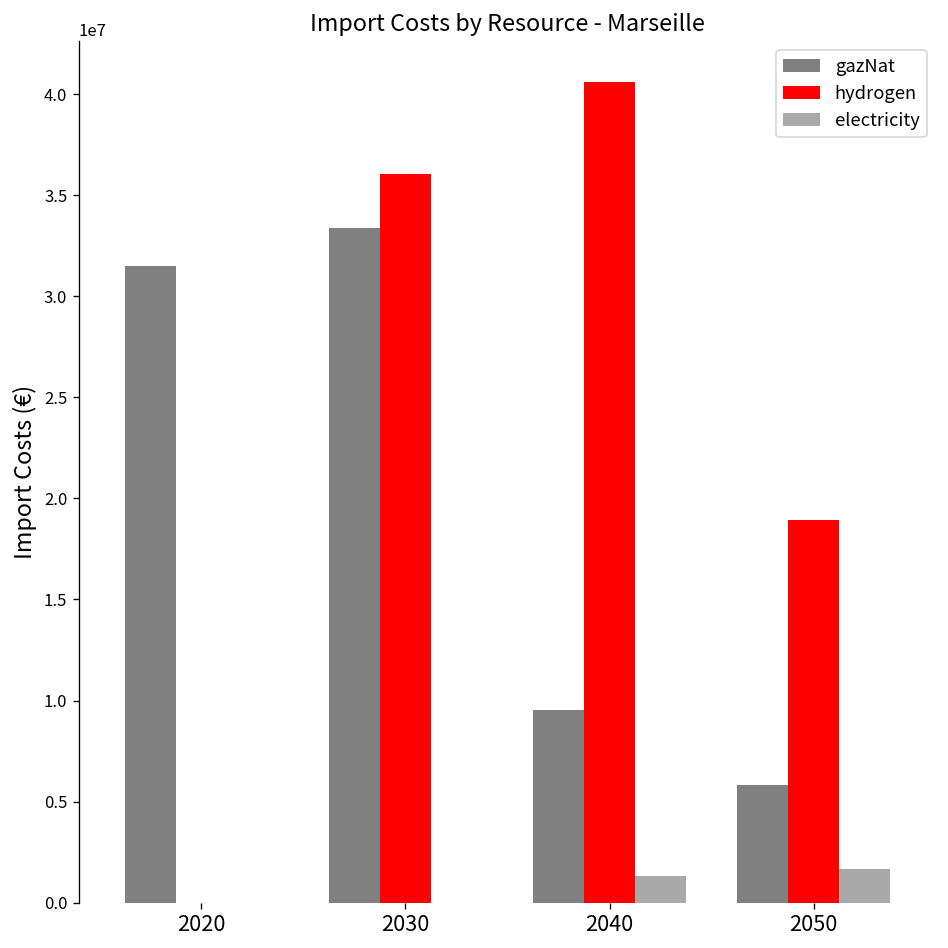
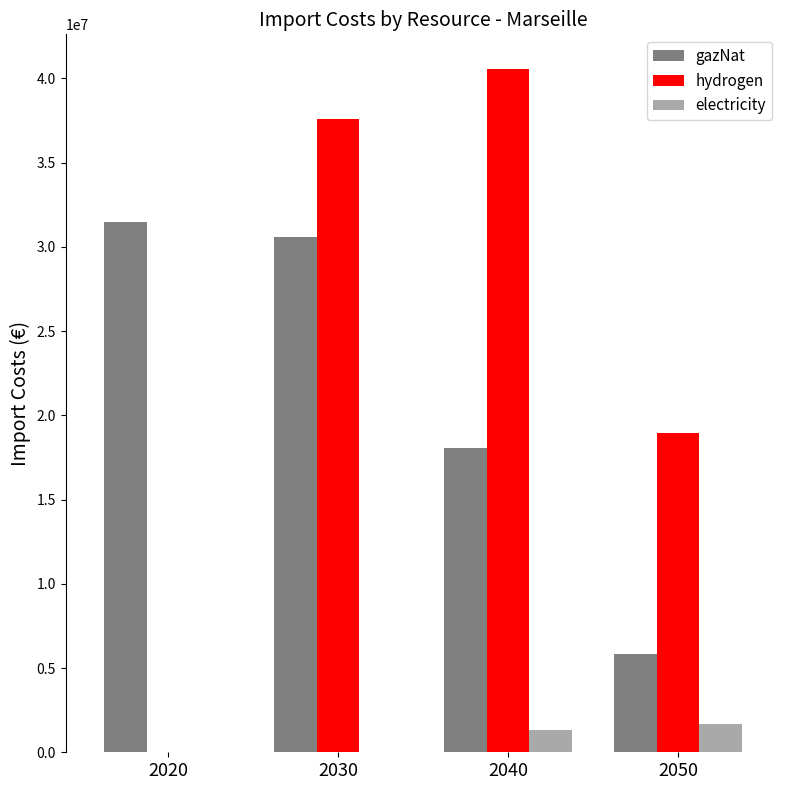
gazNat, 2030: 33400000 -> 30600000
hydrogen, 2030: 36000000 -> 37600000
gazNat, 2040: 9500000 -> 18100000
